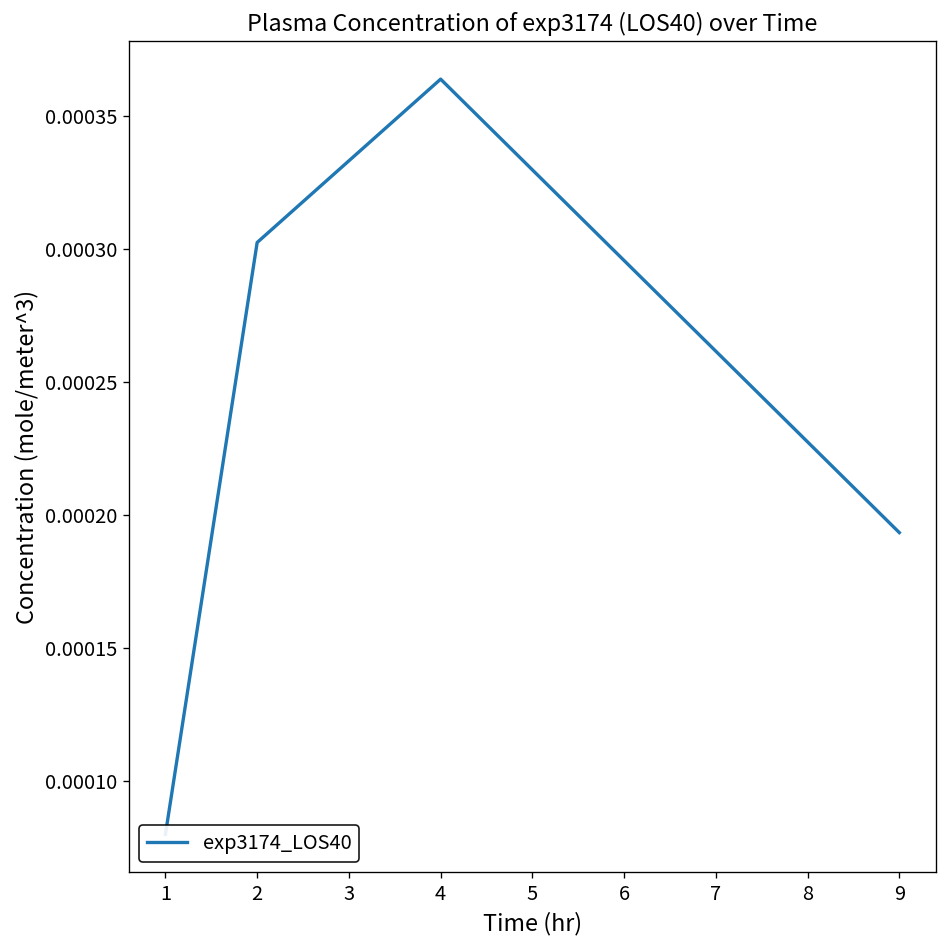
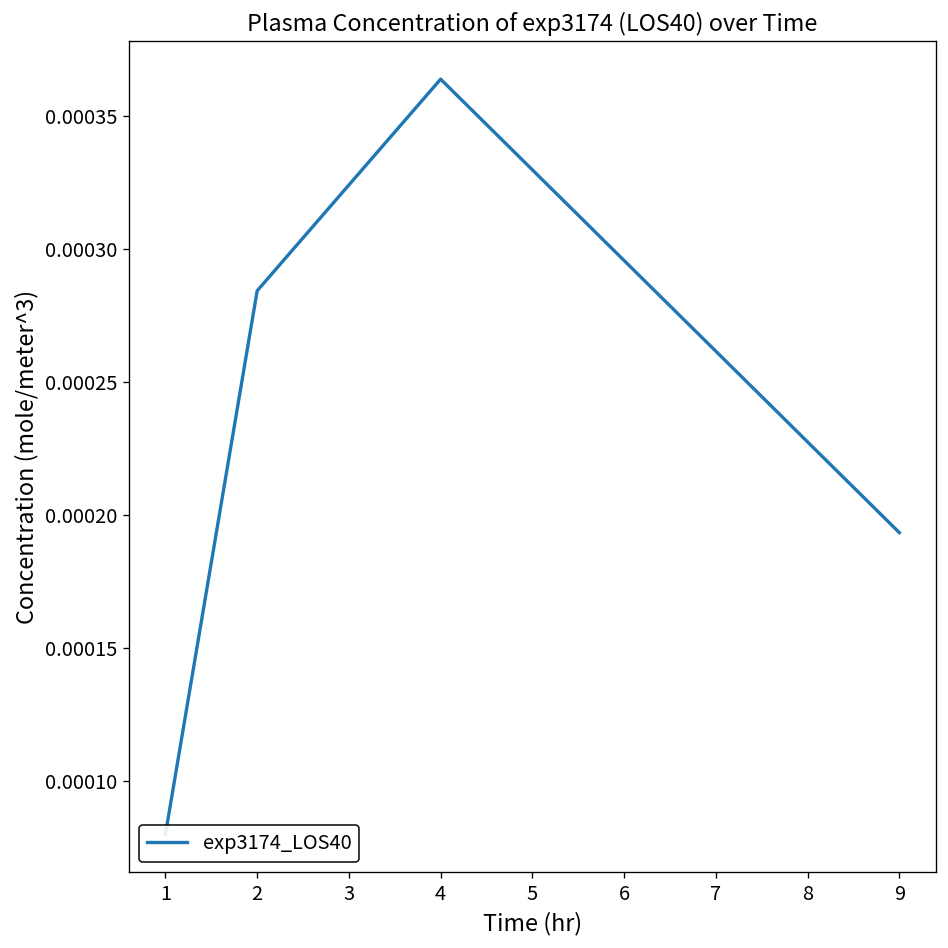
2: 0.000303 -> 0.000284
